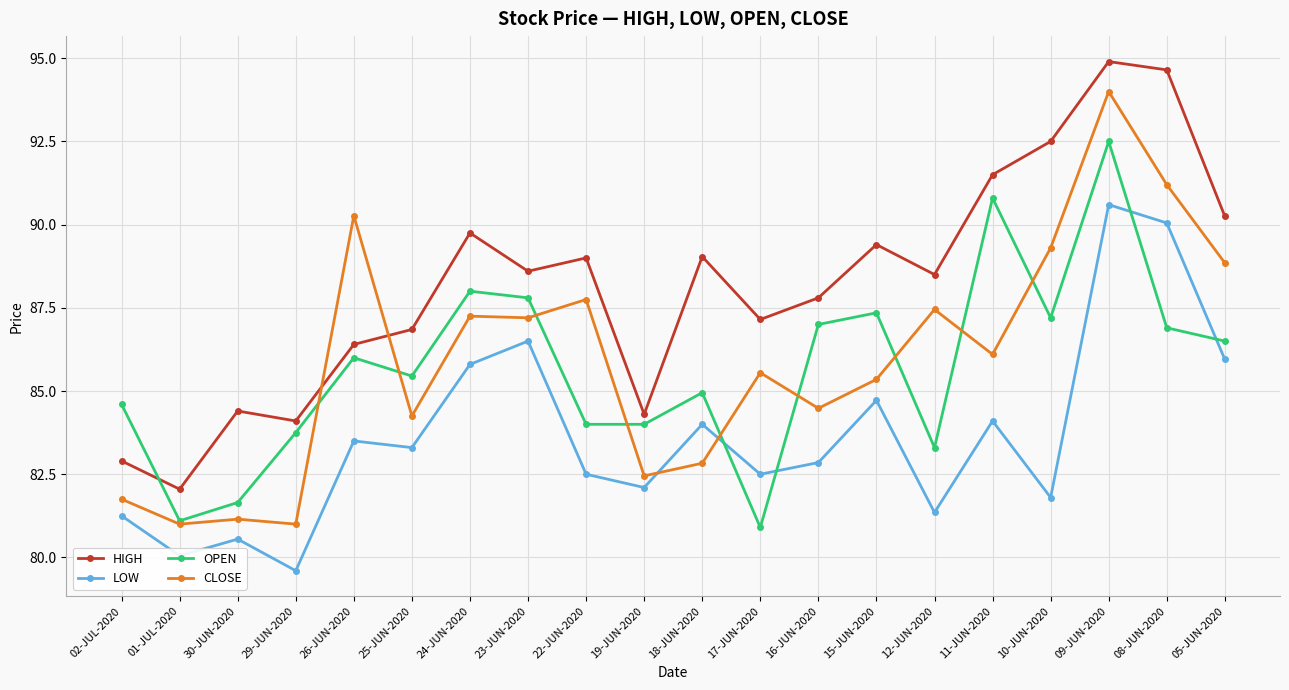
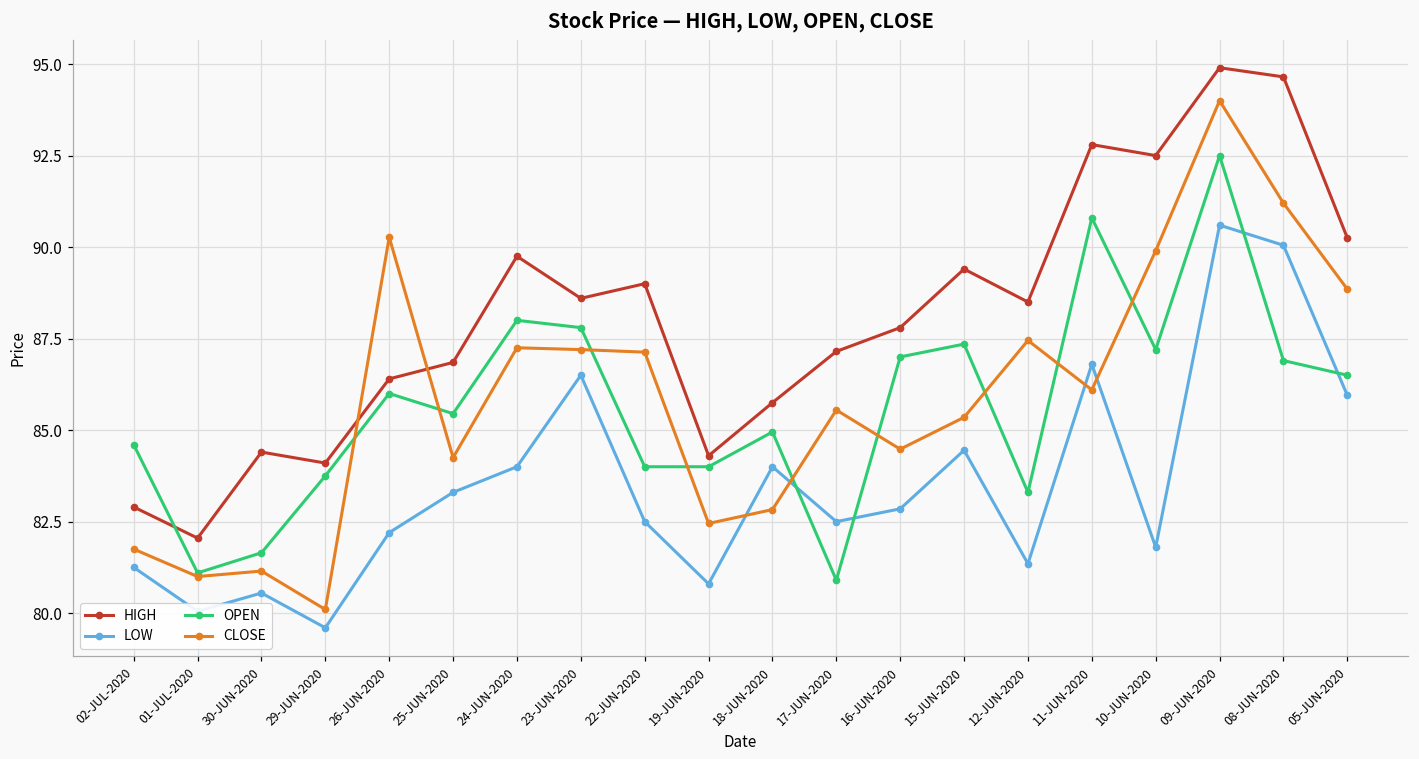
CLOSE, 29-JUN-2020: 81.0 -> 80.1
LOW, 26-JUN-2020: 83.5 -> 82.2
LOW, 24-JUN-2020: 85.8 -> 84.0
CLOSE, 22-JUN-2020: 87.8 -> 87.1
LOW, 19-JUN-2020: 82.1 -> 80.8
HIGH, 18-JUN-2020: 89.0 -> 85.8
LOW, 15-JUN-2020: 84.7 -> 84.5
HIGH, 11-JUN-2020: 91.5 -> 92.8
LOW, 11-JUN-2020: 84.1 -> 86.8
CLOSE, 10-JUN-2020: 89.3 -> 89.9
